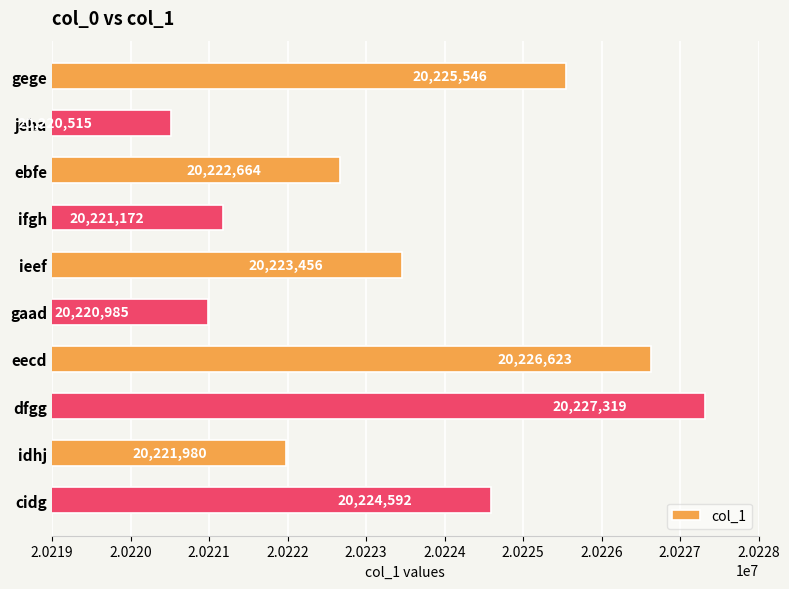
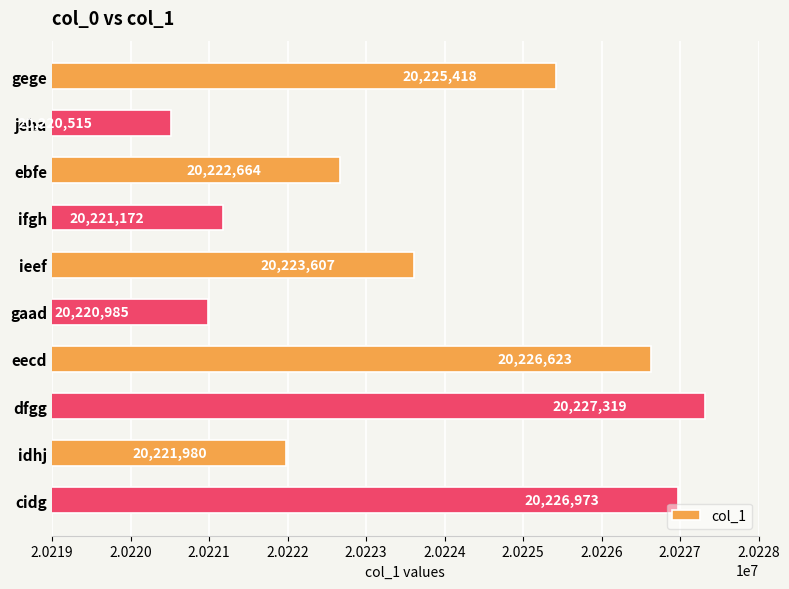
gege: 20,225,546 -> 20,225,418
ieef: 20,223,456 -> 20,223,607
cidg: 20,224,592 -> 20,226,973
